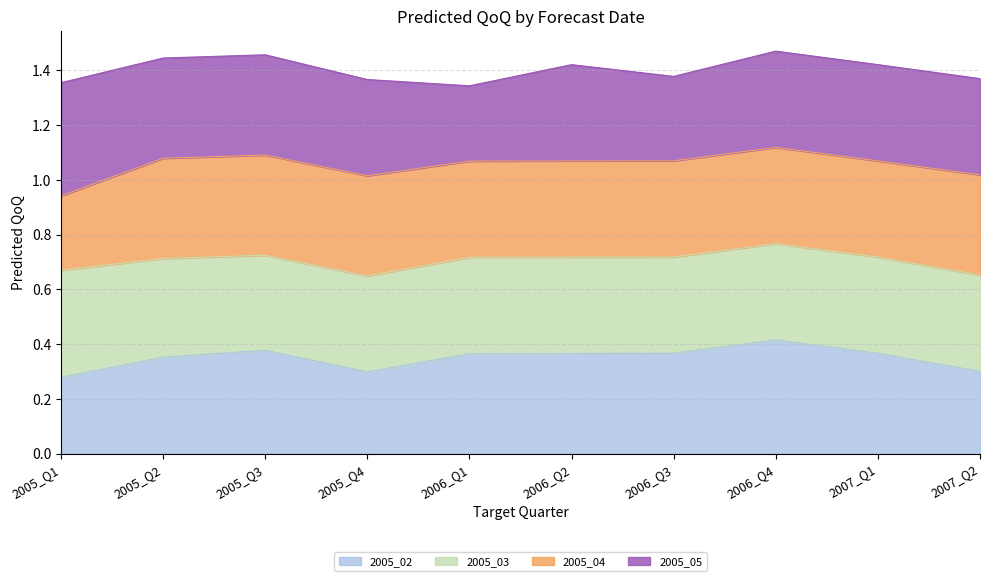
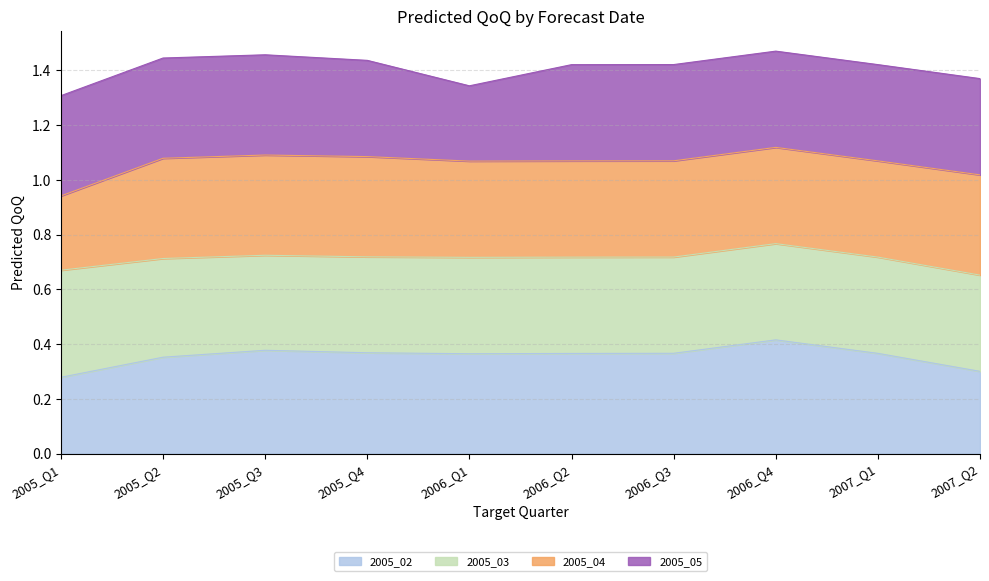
2005_05, 2005_Q1: 0.41 -> 0.37
2005_02, 2005_Q4: 0.30 -> 0.37
2005_05, 2006_Q3: 0.31 -> 0.35
